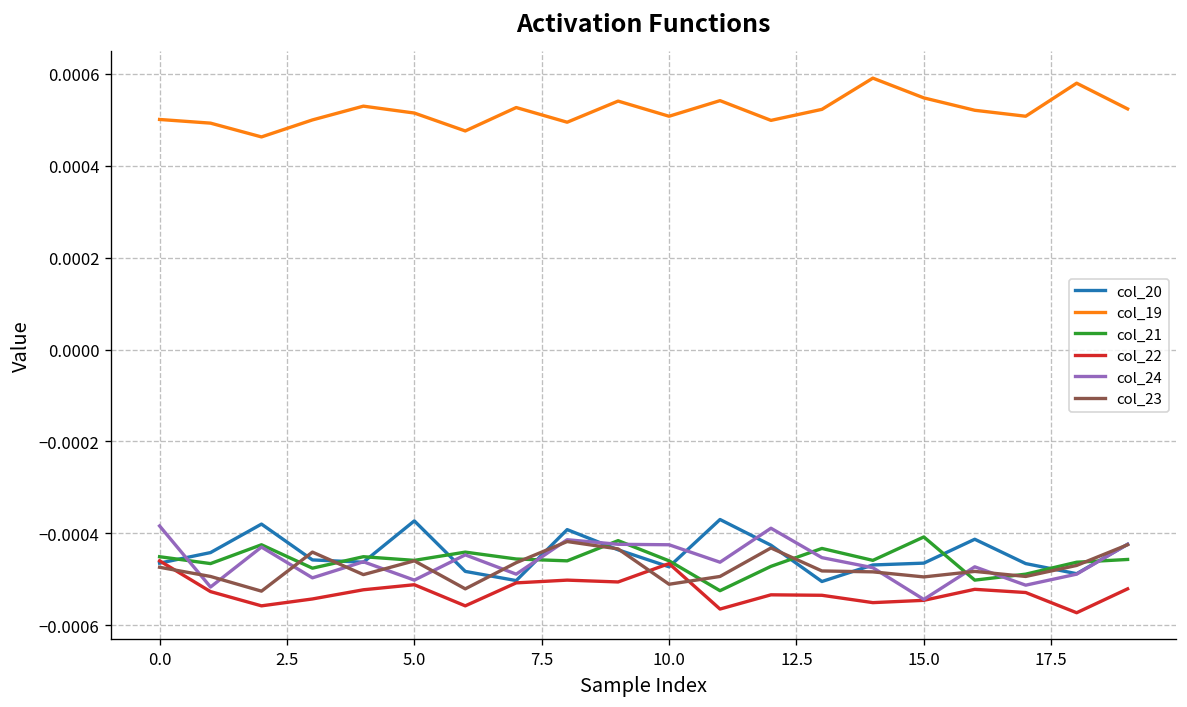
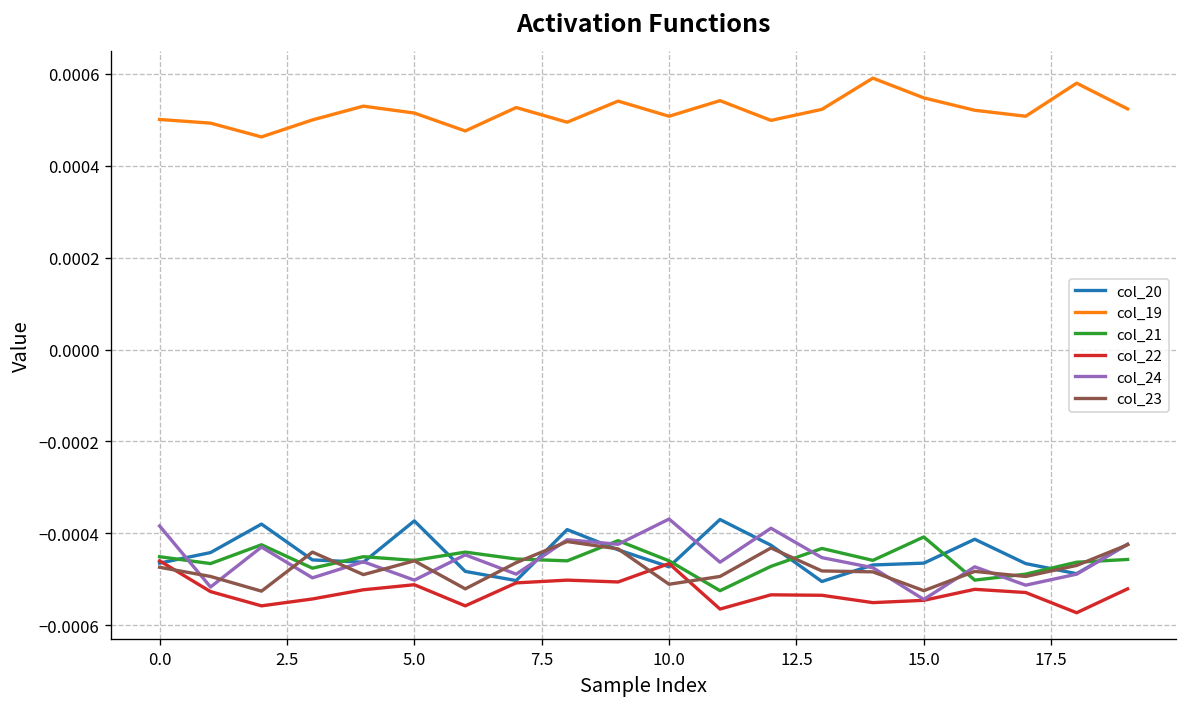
col_24, 10.0: -0.00043 -> -0.00037
col_23, 15.0: -0.00050 -> -0.00053
